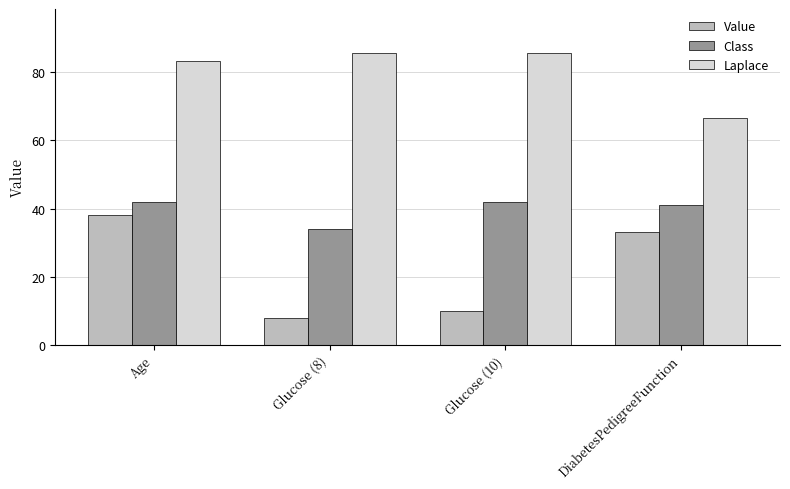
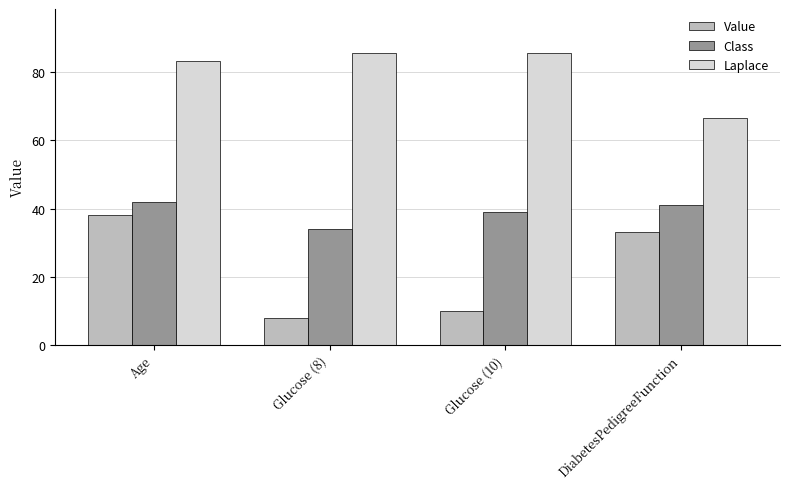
Class, Glucose (10): 42 -> 39
